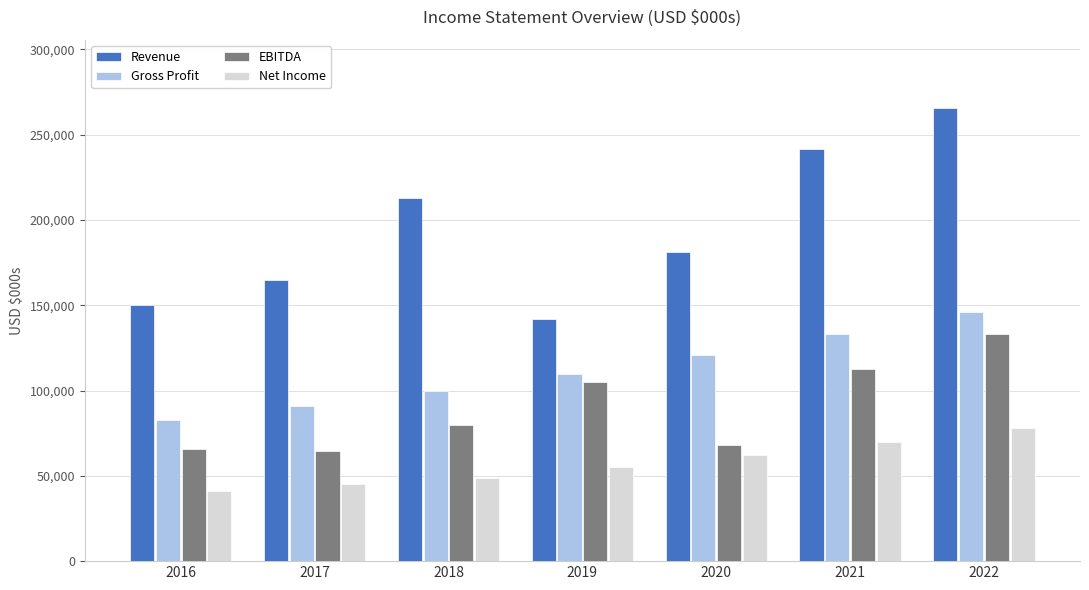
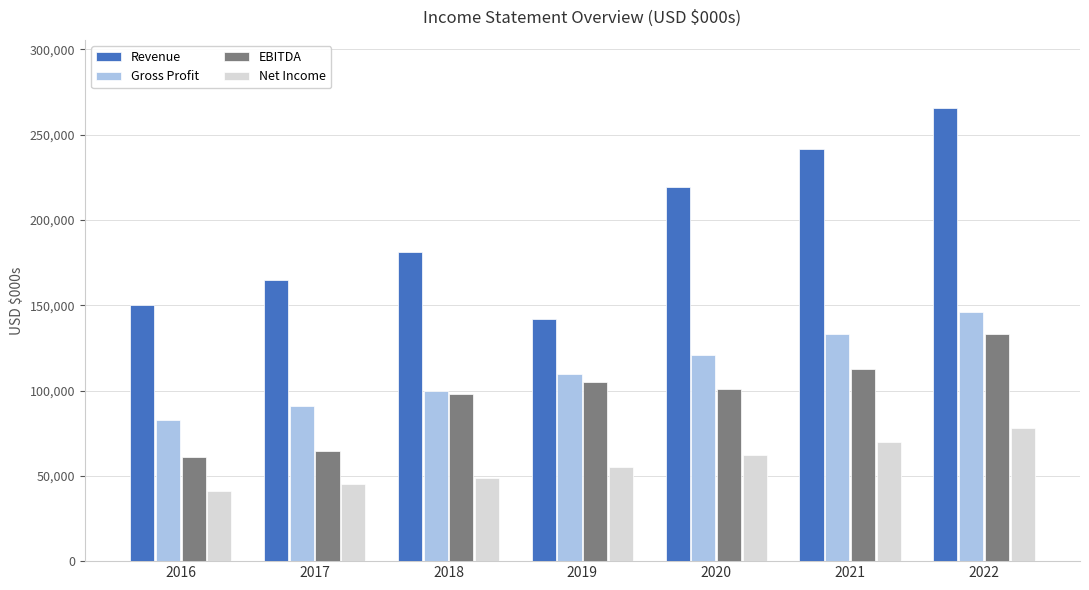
EBITDA, 2016: 66,000 -> 61,000
Revenue, 2018: 213,000 -> 182,000
EBITDA, 2018: 80,000 -> 98,000
Revenue, 2020: 181,000 -> 220,000
EBITDA, 2020: 68,000 -> 101,000
